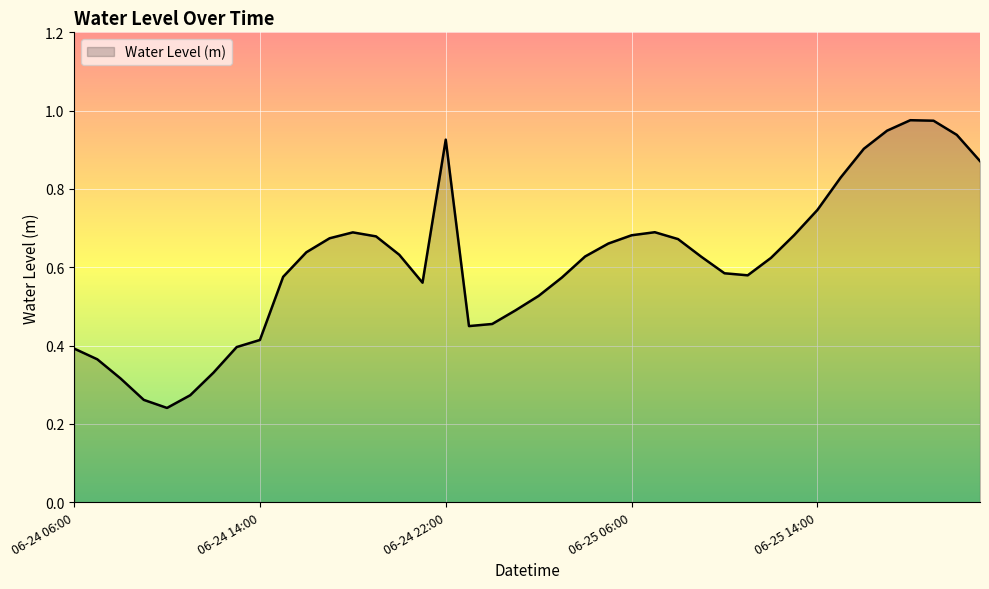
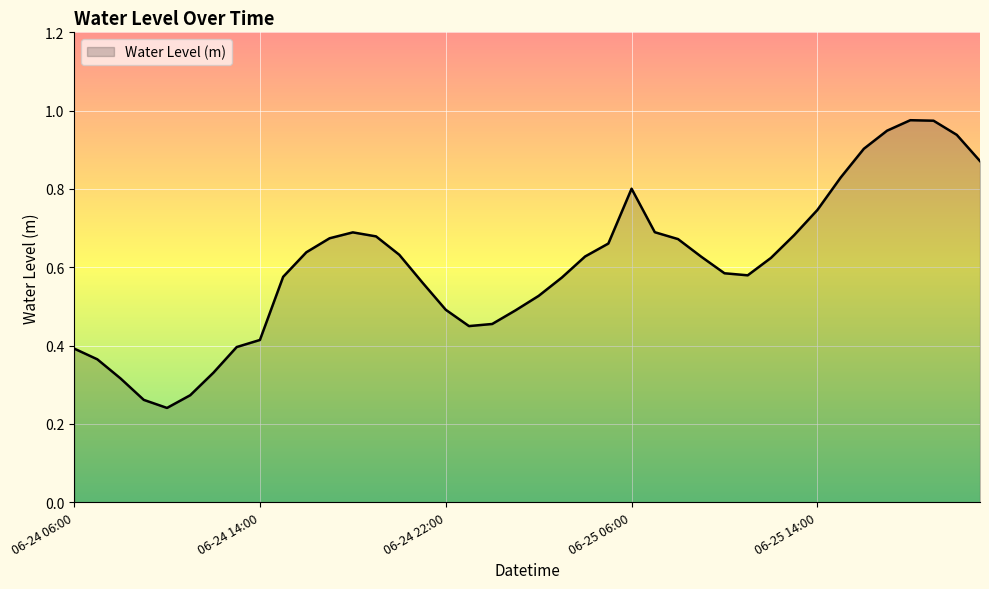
06-24 22:00: 0.93 -> 0.49
06-25 06:00: 0.68 -> 0.80
